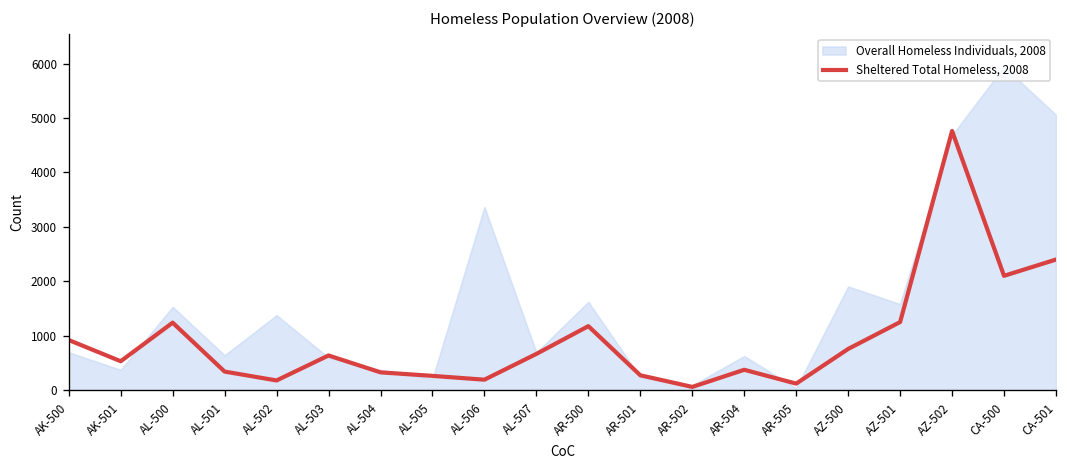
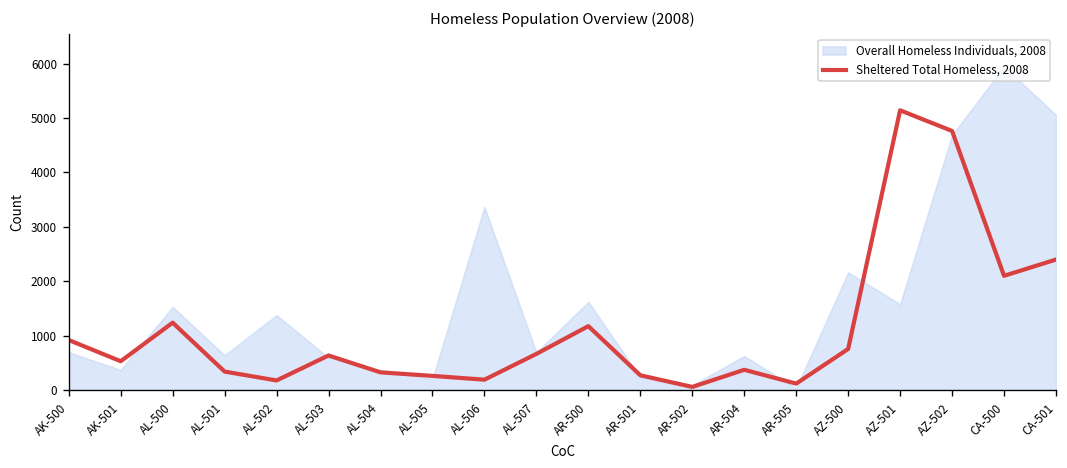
Overall Homeless Individuals, 2008, AZ-500: 1900 -> 2200
Sheltered Total Homeless, 2008, AZ-501: 1300 -> 5100
